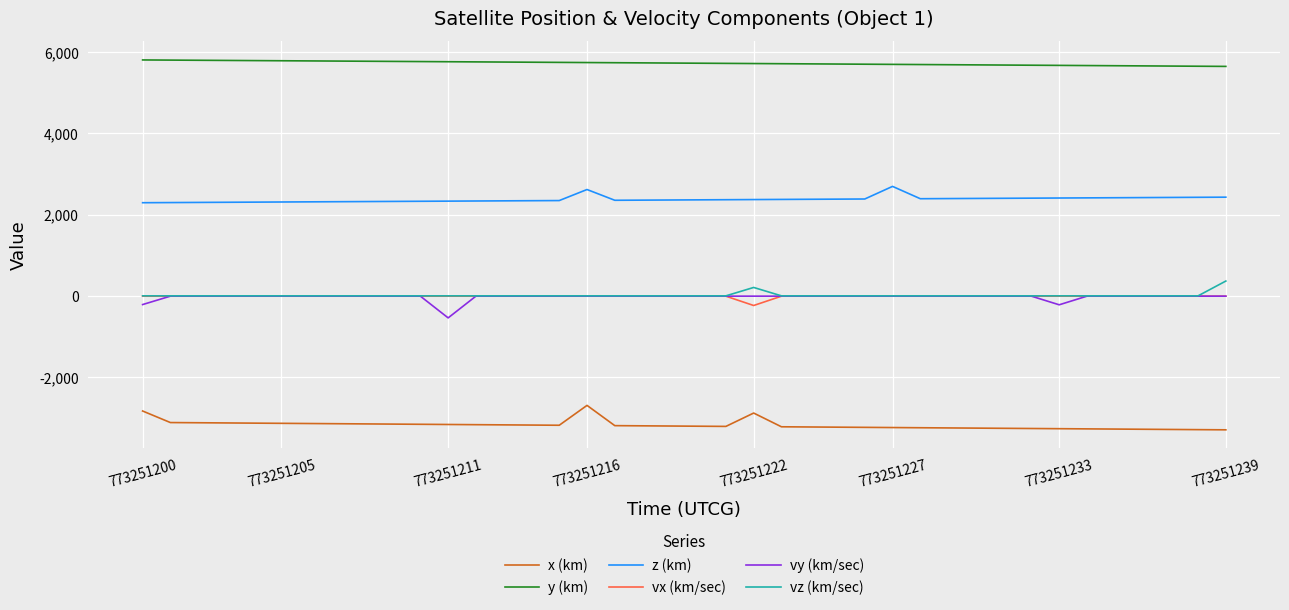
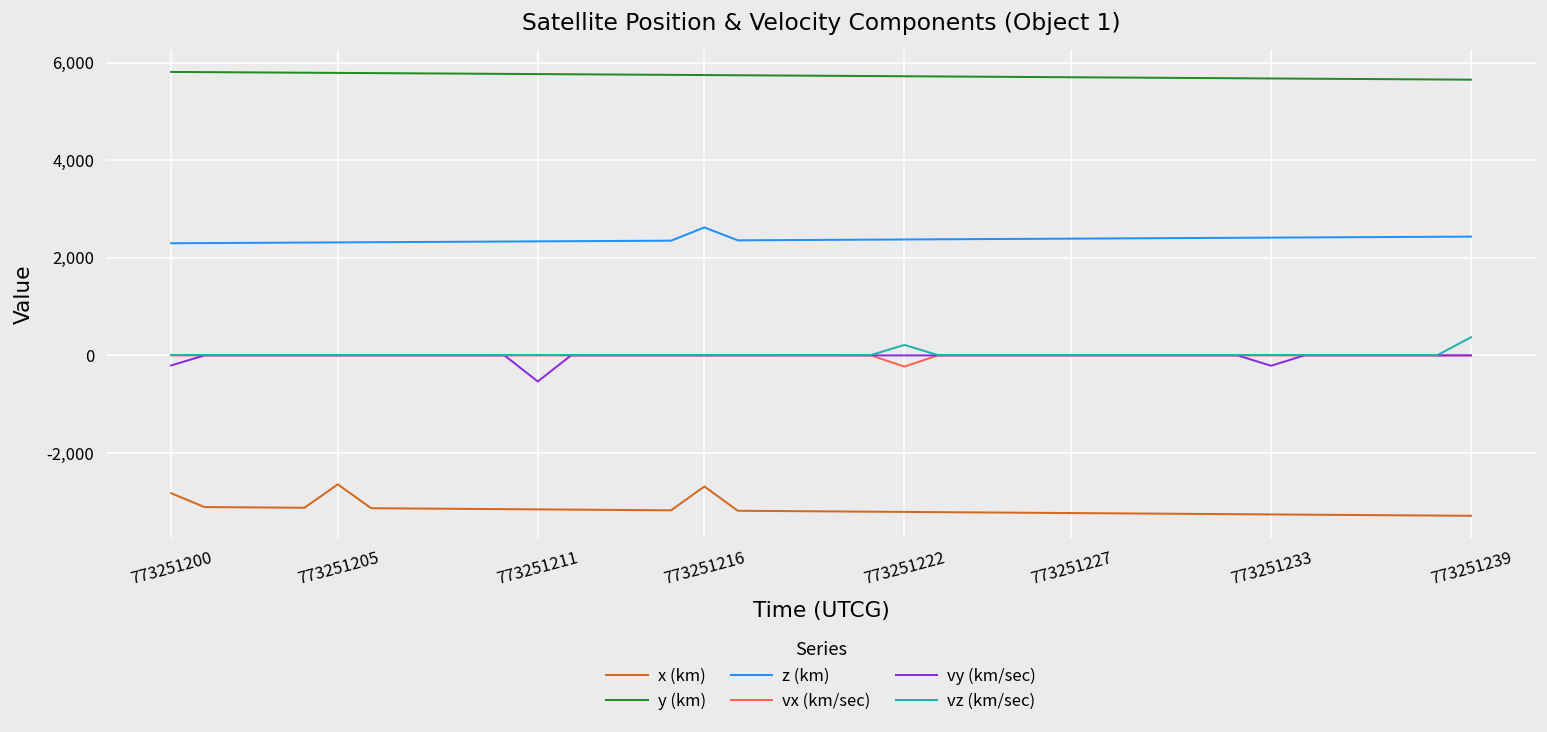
x (km), 773251205: -3,100 -> -2,600
x (km), 773251222: -2,900 -> -3,200
z (km), 773251227: 2,700 -> 2,400
